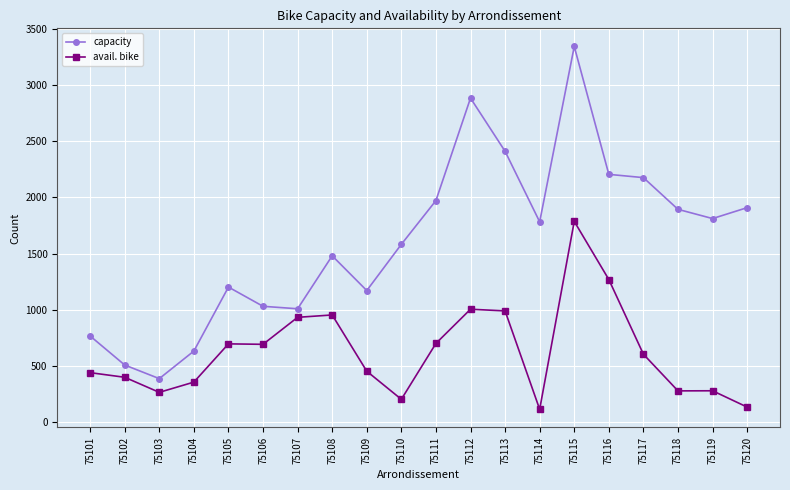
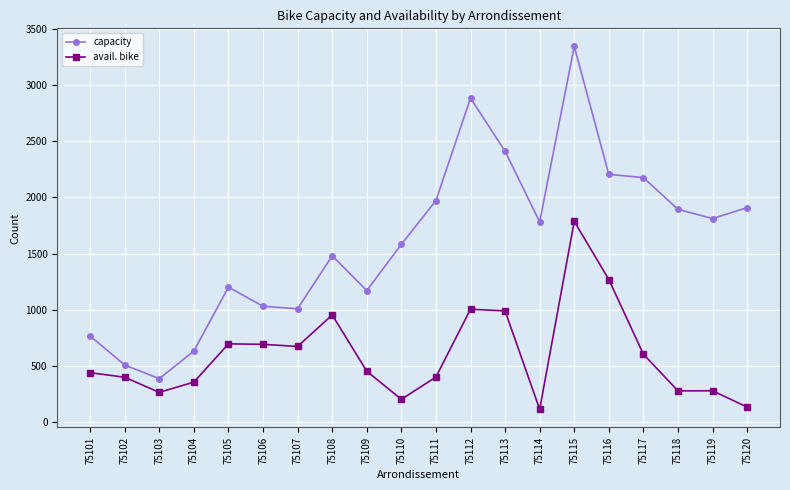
avail. bike, 75107: 930 -> 680
avail. bike, 75111: 700 -> 400
